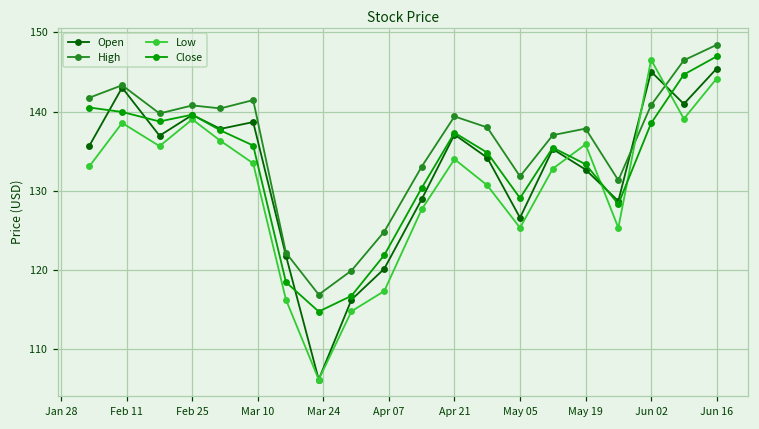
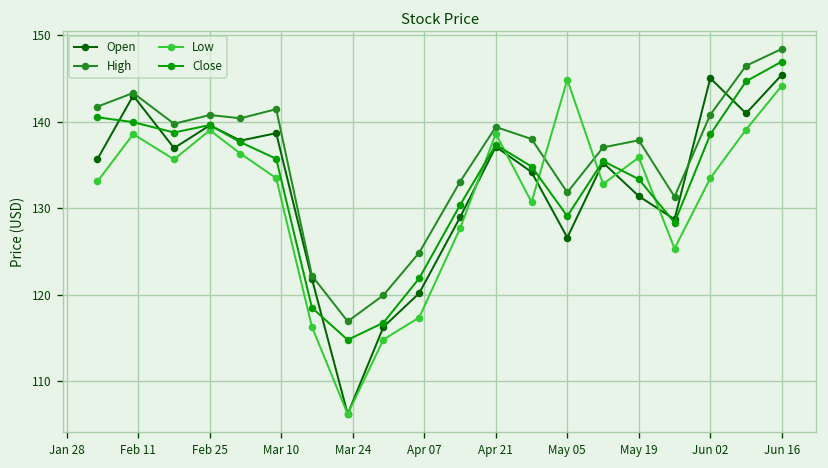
Low, Apr 21: 134 -> 139
Low, May 05: 125 -> 145
Open, May 19: 133 -> 131
Low, Jun 02: 147 -> 133
